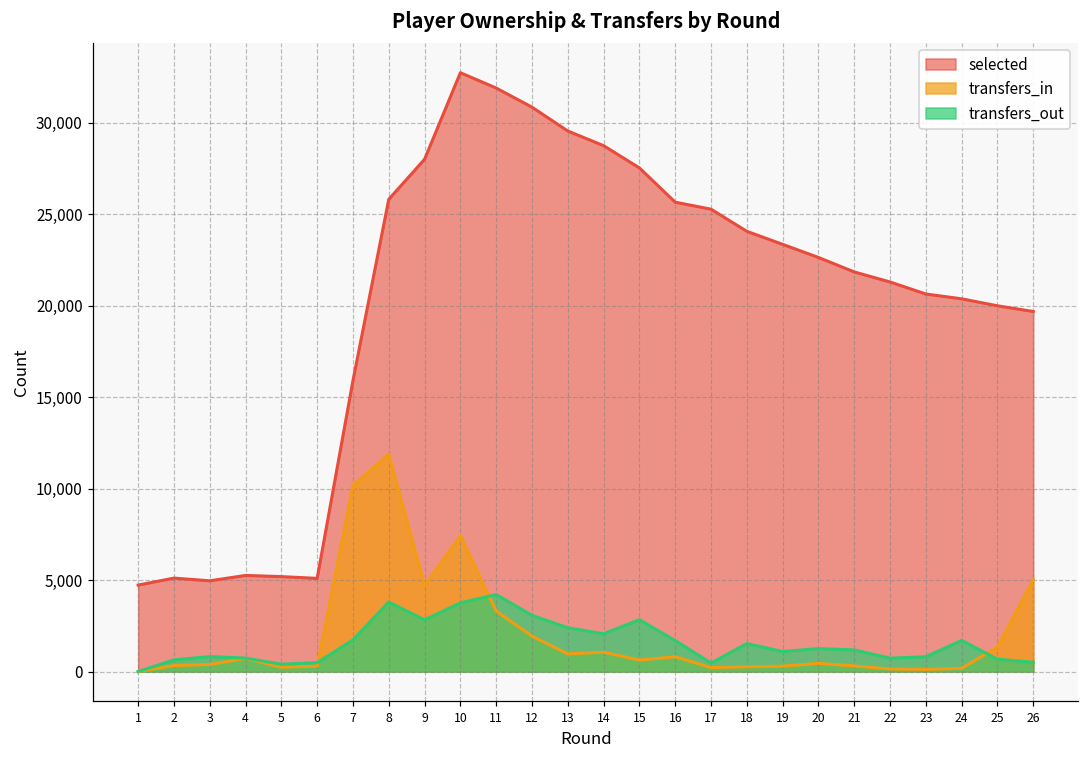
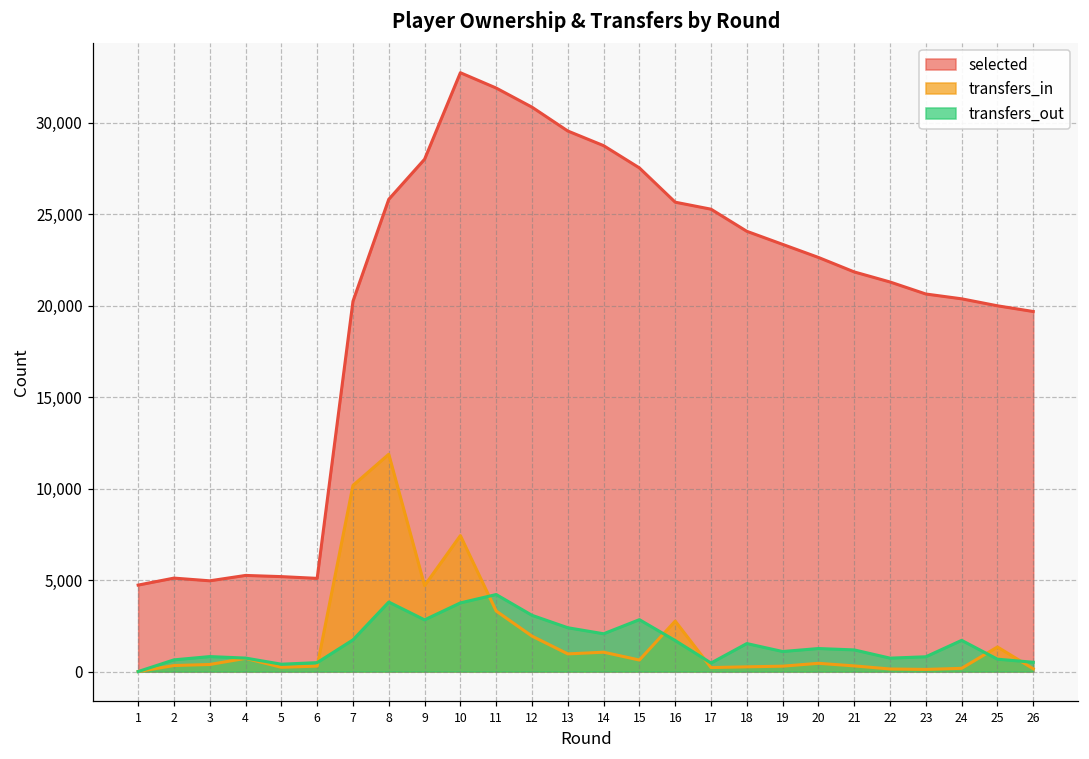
selected, 7: 15,900 -> 20,200
transfers_in, 16: 800 -> 2,800
transfers_in, 26: 5,000 -> 200
